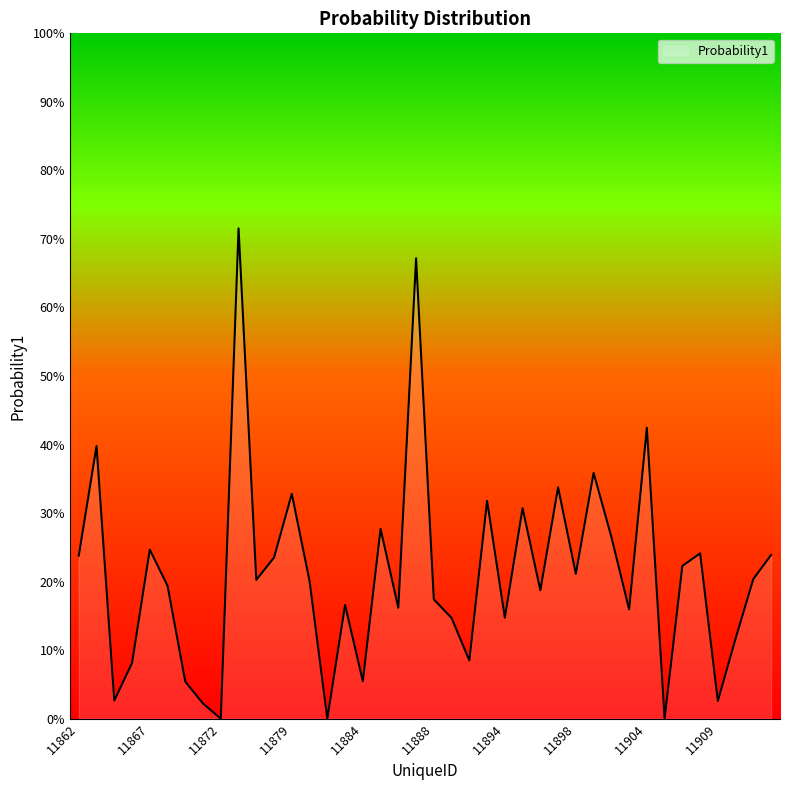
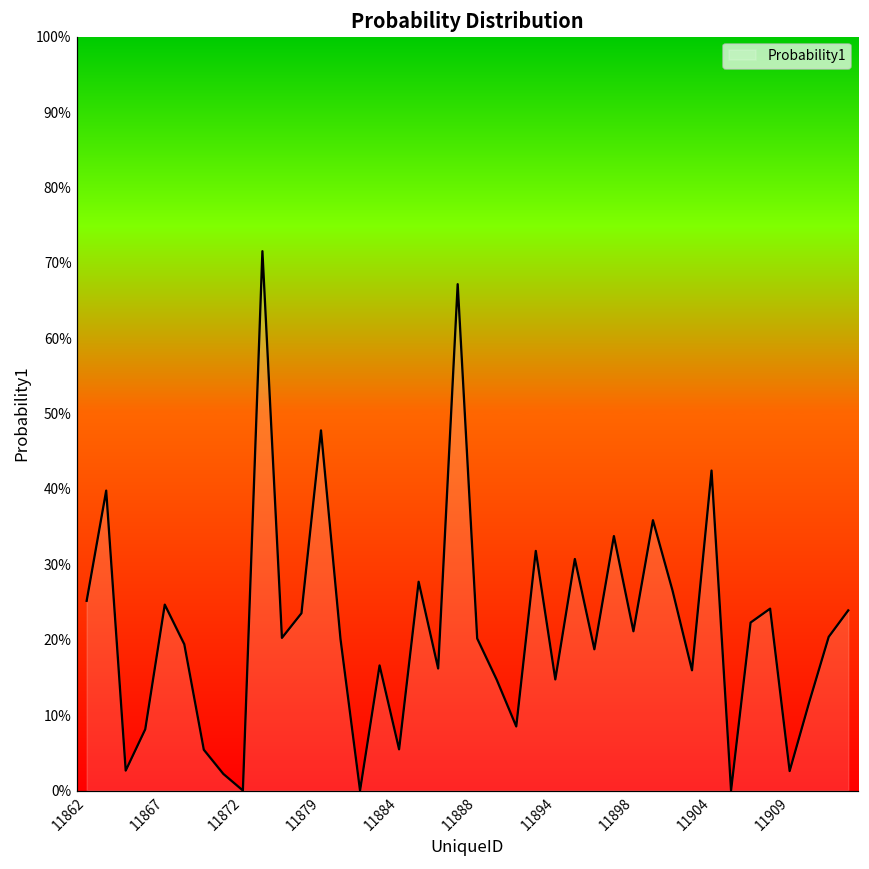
11862: 24% -> 25%
11879: 33% -> 48%
11888: 17% -> 20%
